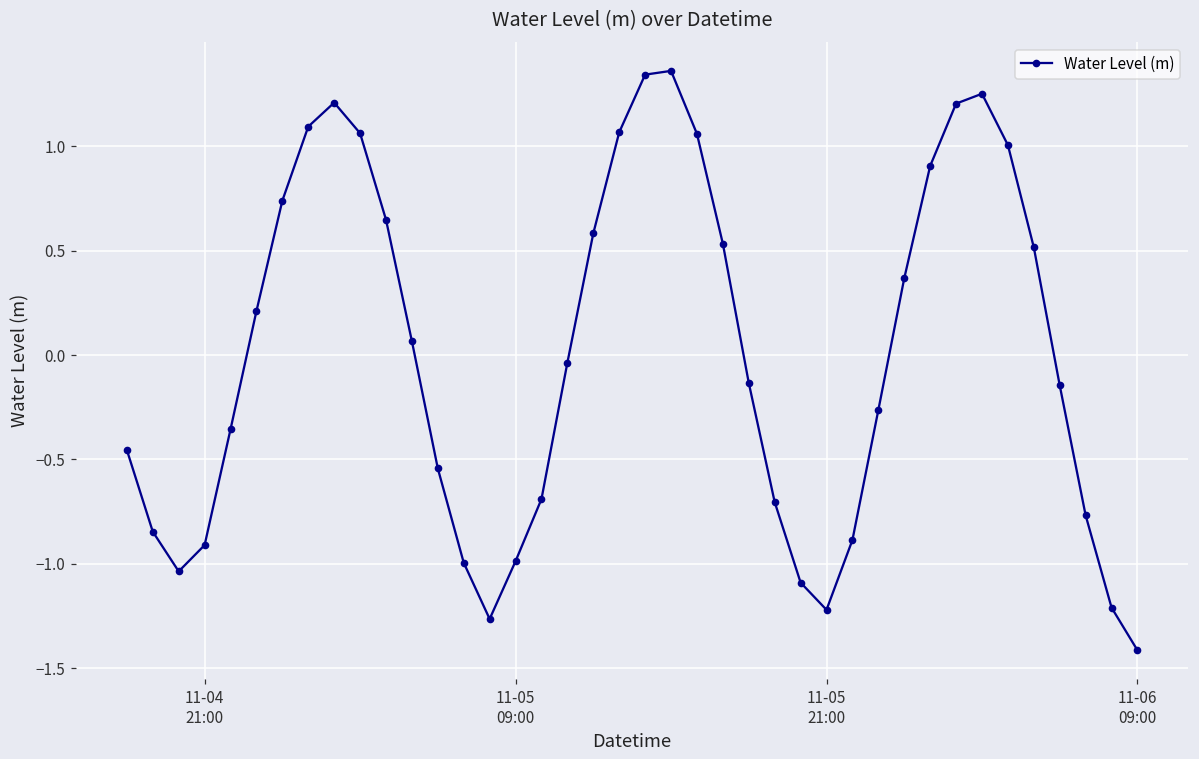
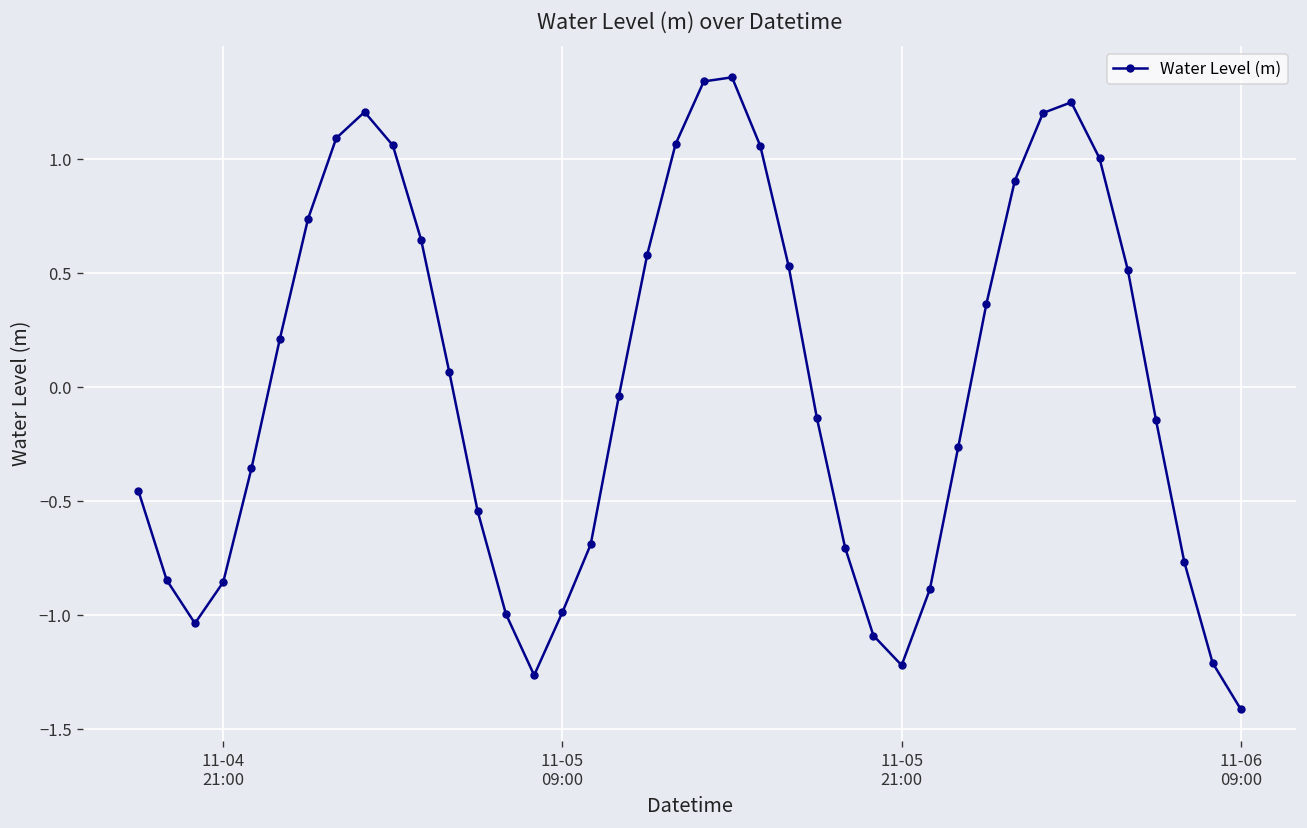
11-04 21:00: -0.91 -> -0.86
